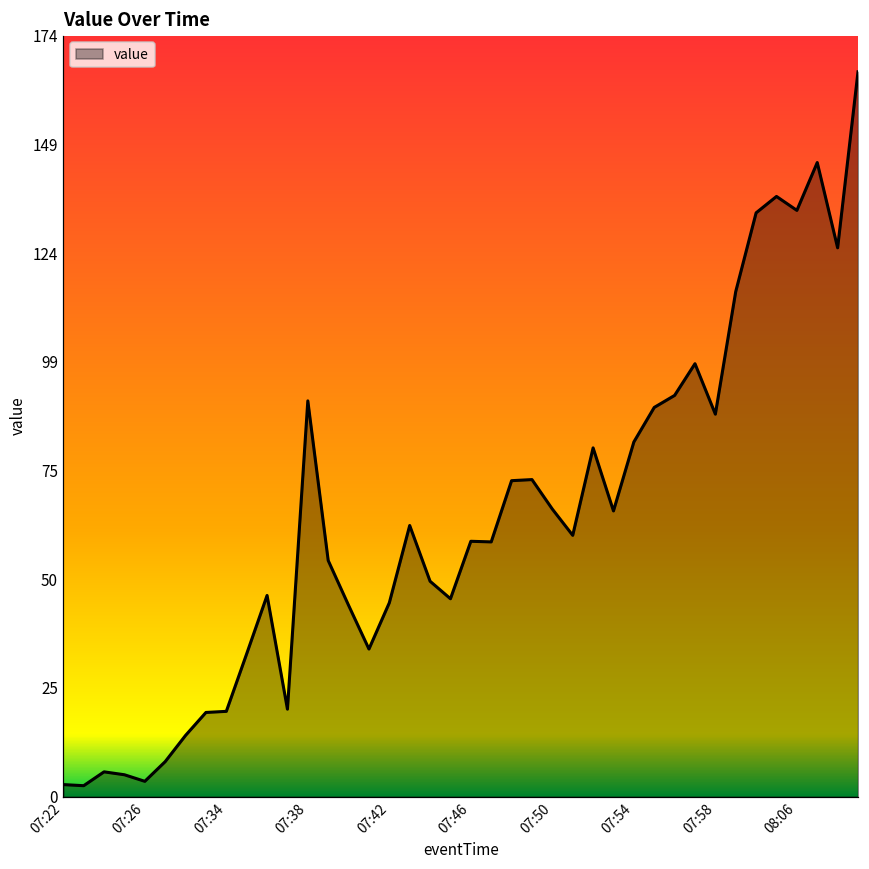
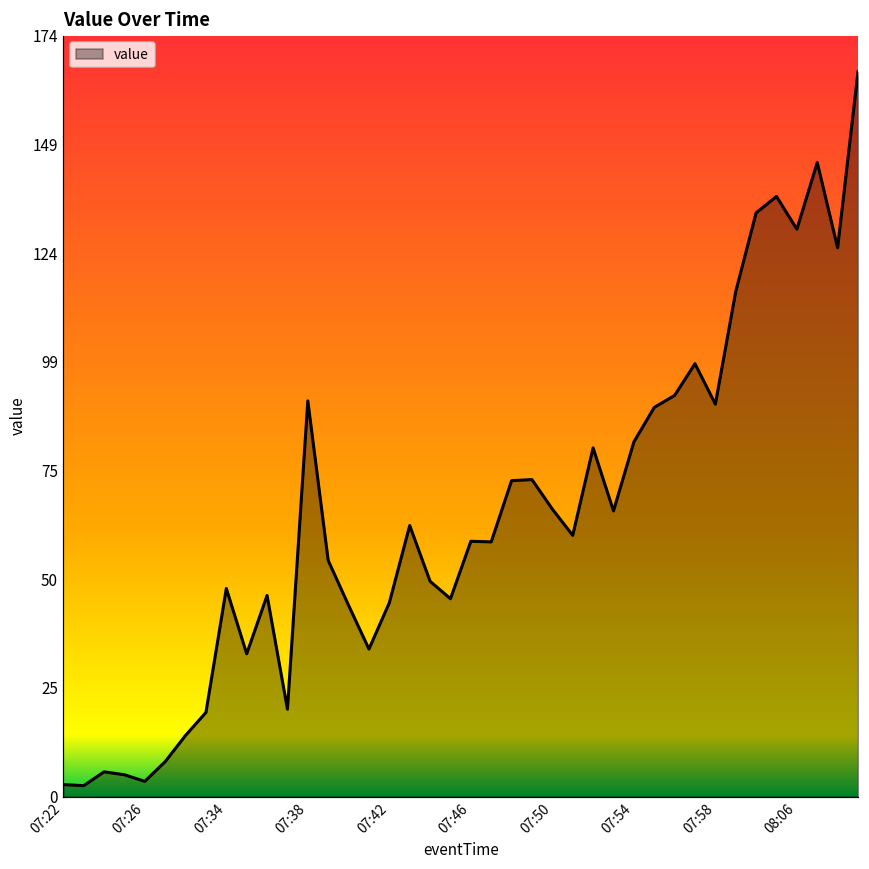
07:34: 20 -> 48
07:58: 87 -> 90
08:06: 134 -> 130
